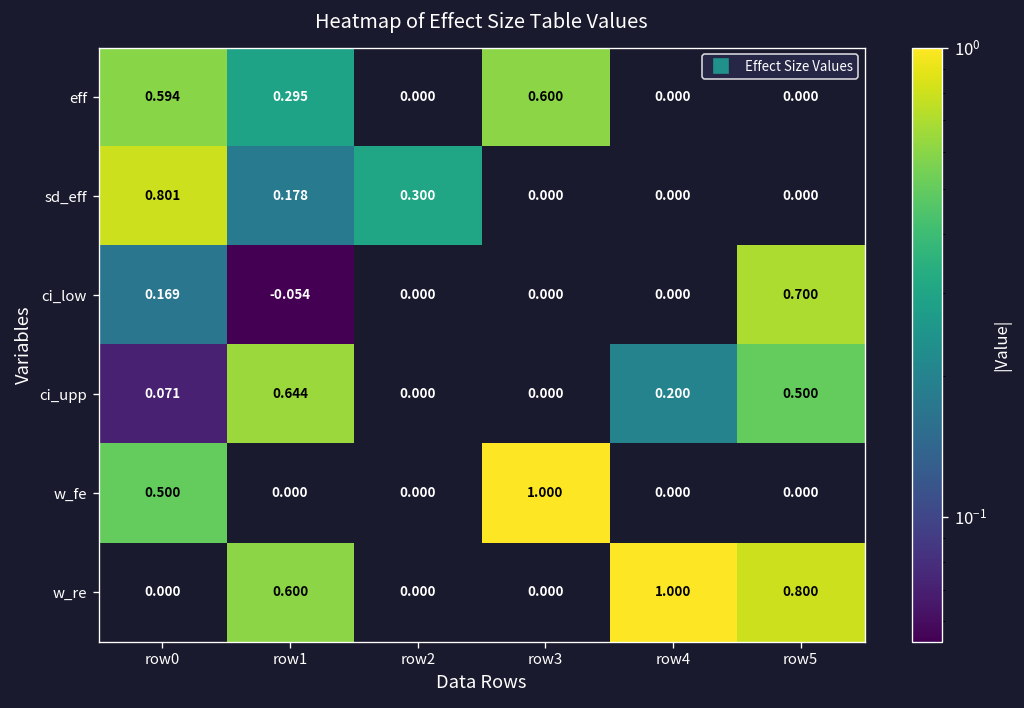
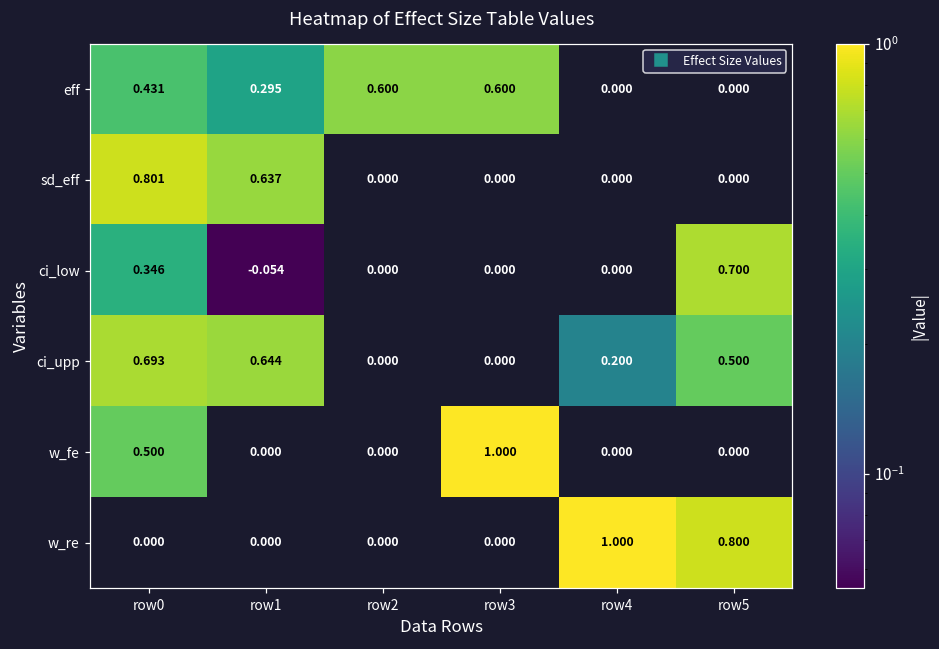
eff, row0: 0.594 -> 0.431
eff, row2: 0.000 -> 0.600
sd_eff, row1: 0.178 -> 0.637
sd_eff, row2: 0.300 -> 0.000
ci_low, row0: 0.169 -> 0.346
ci_upp, row0: 0.071 -> 0.693
w_re, row1: 0.600 -> 0.000
